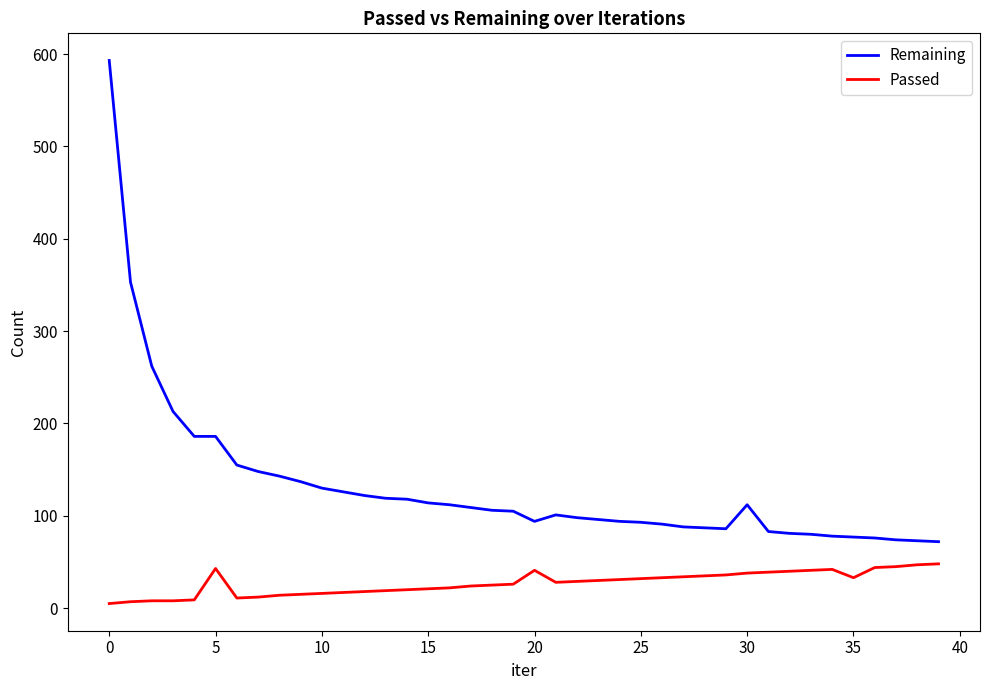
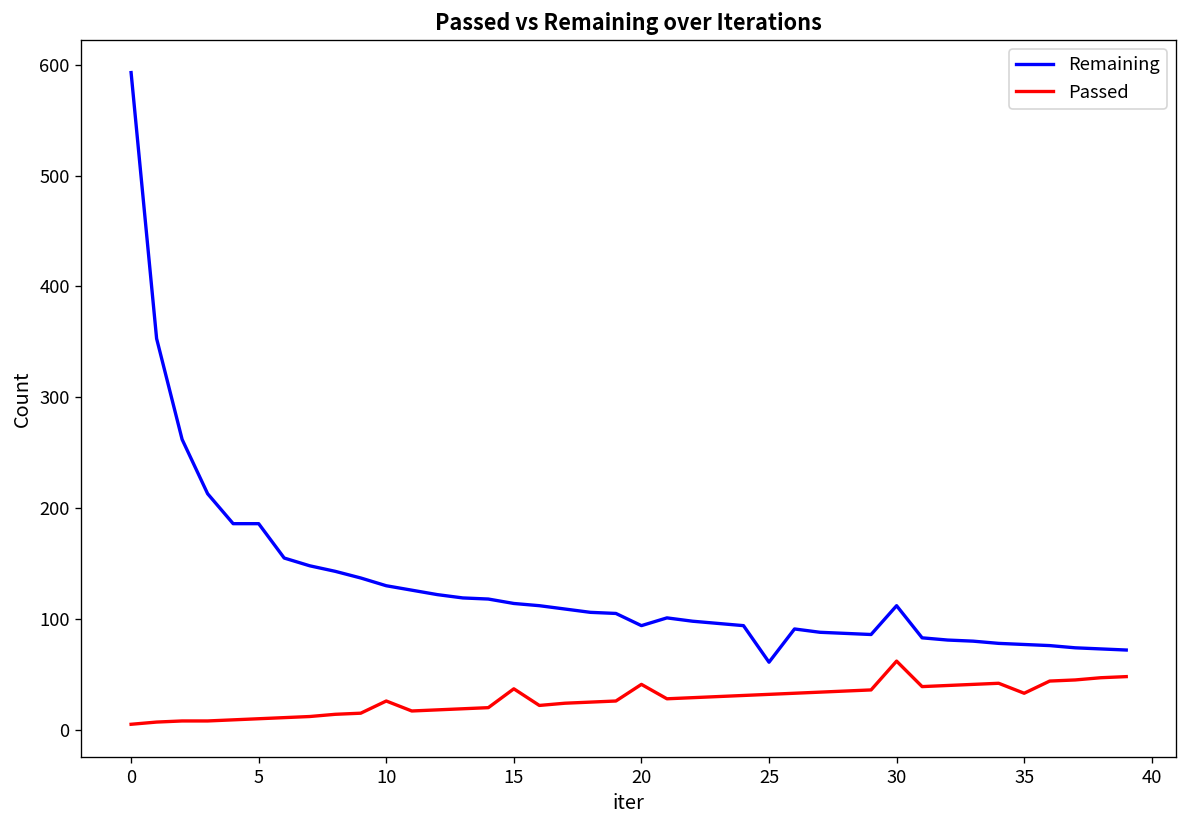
Passed, 5: 40 -> 10
Passed, 10: 20 -> 30
Passed, 15: 20 -> 40
Remaining, 25: 90 -> 60
Passed, 30: 40 -> 60
